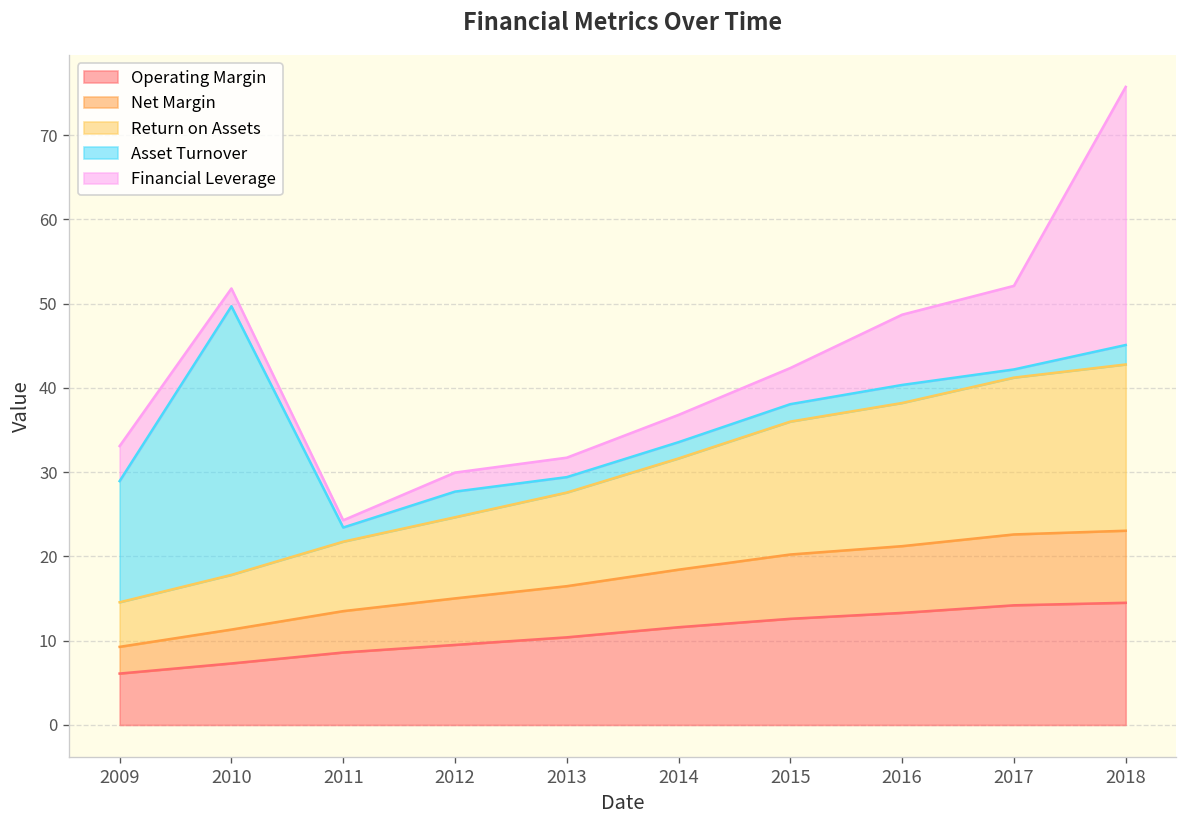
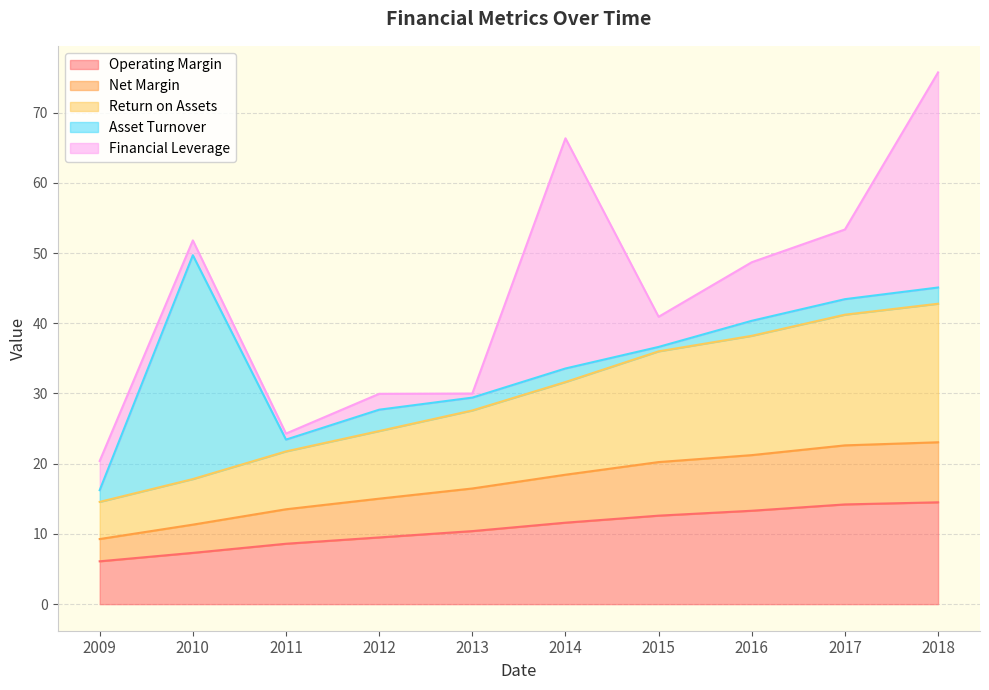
Asset Turnover, 2009: 14 -> 2
Financial Leverage, 2013: 2 -> 1
Financial Leverage, 2014: 3 -> 33
Asset Turnover, 2015: 2 -> 1
Asset Turnover, 2017: 1 -> 2
